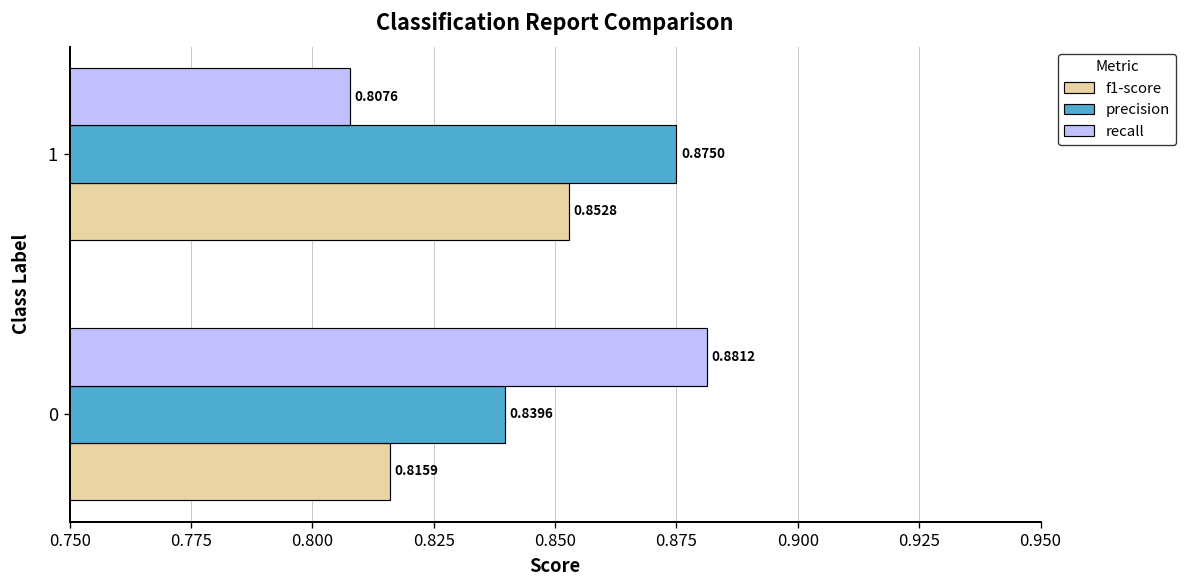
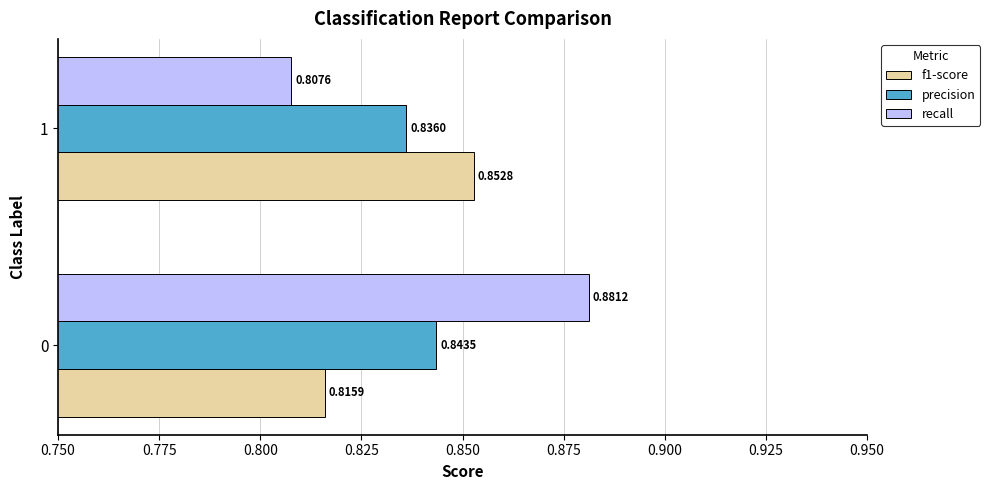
precision, 1: 0.8750 -> 0.8360
precision, 0: 0.8396 -> 0.8435
